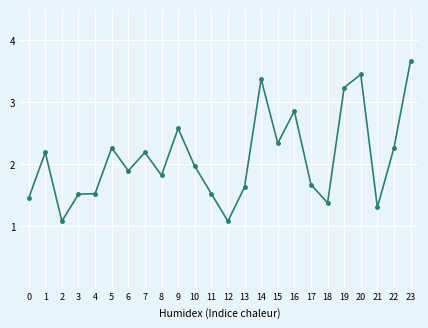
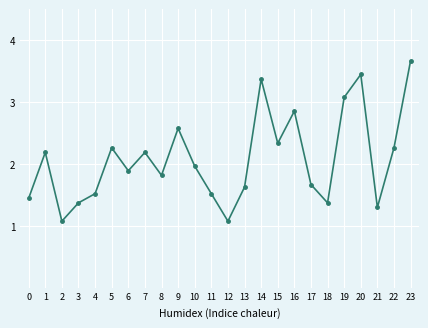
3: 1.5 -> 1.4
19: 3.2 -> 3.1
